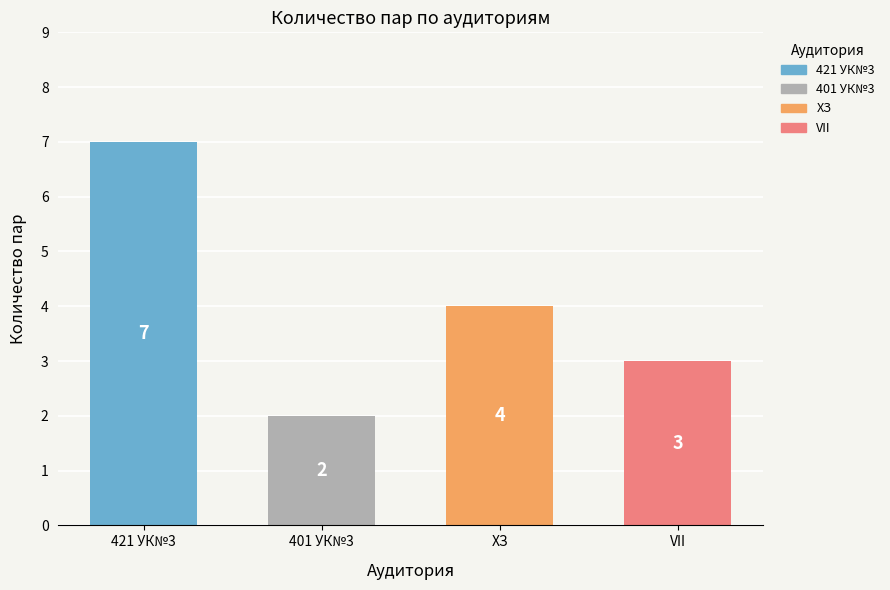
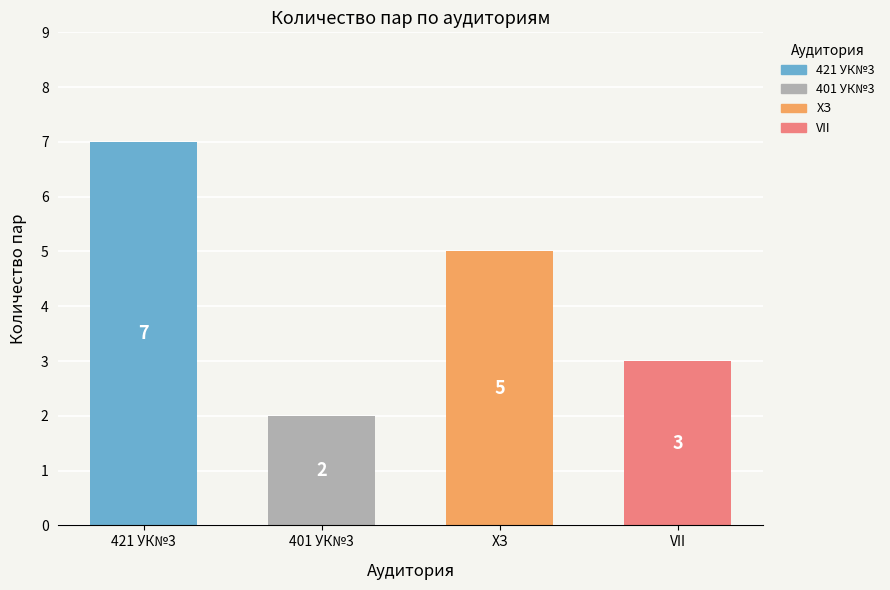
ХЗ: 4 -> 5
